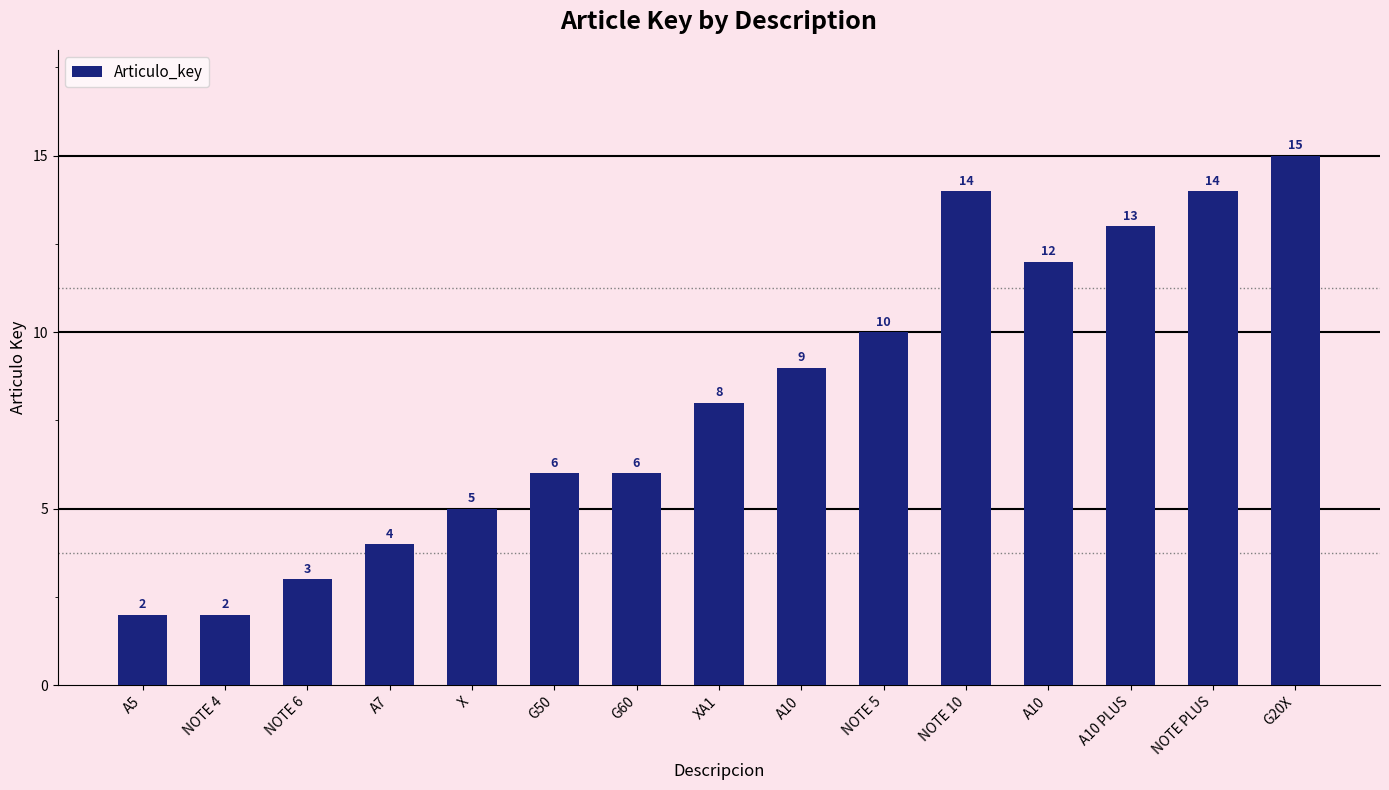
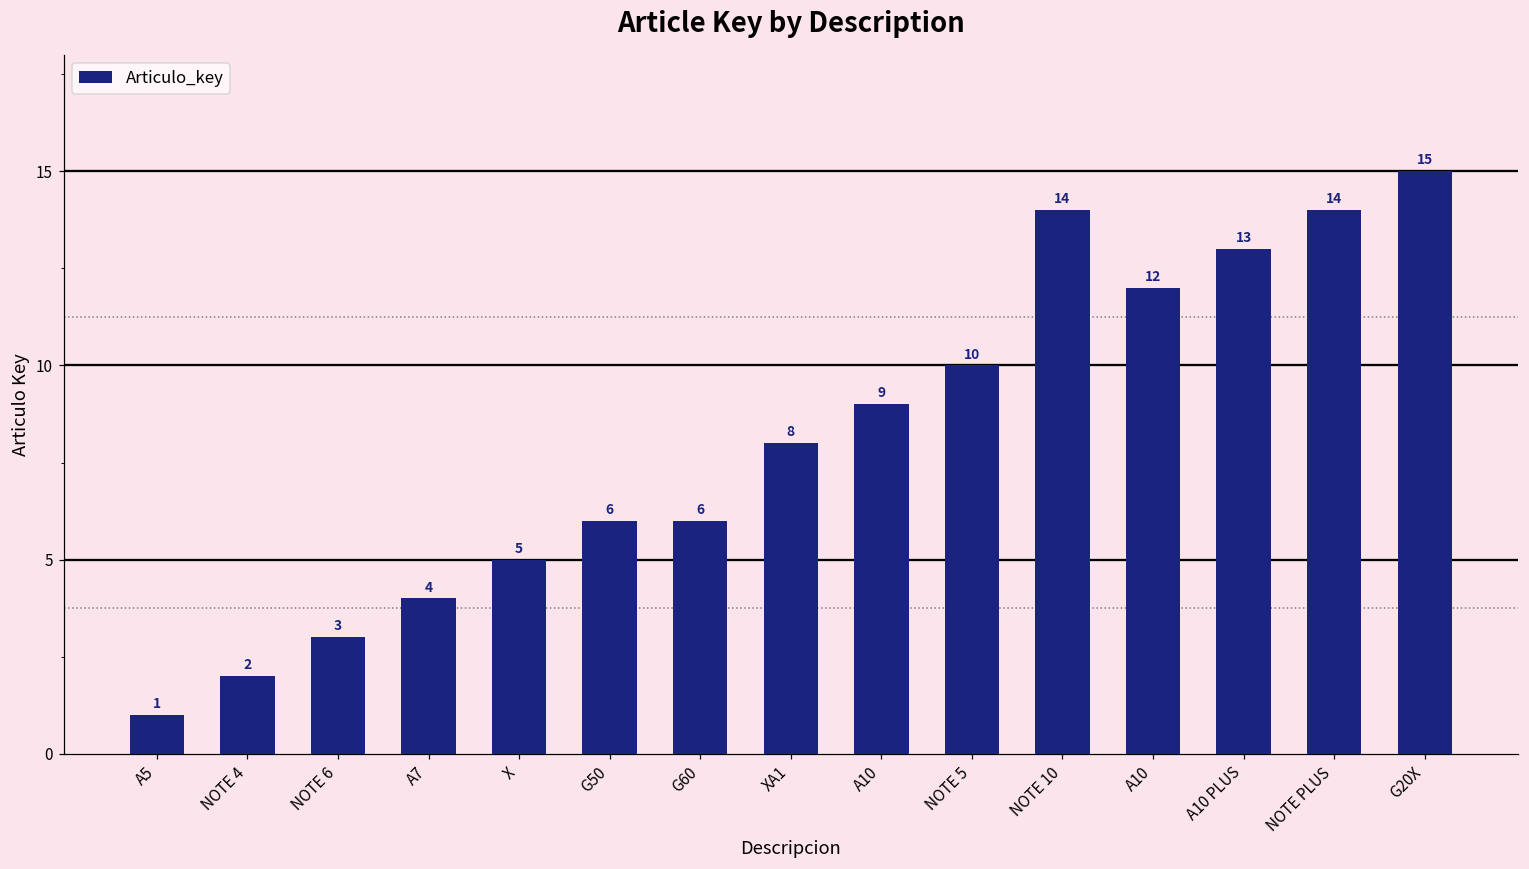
A5: 2 -> 1
